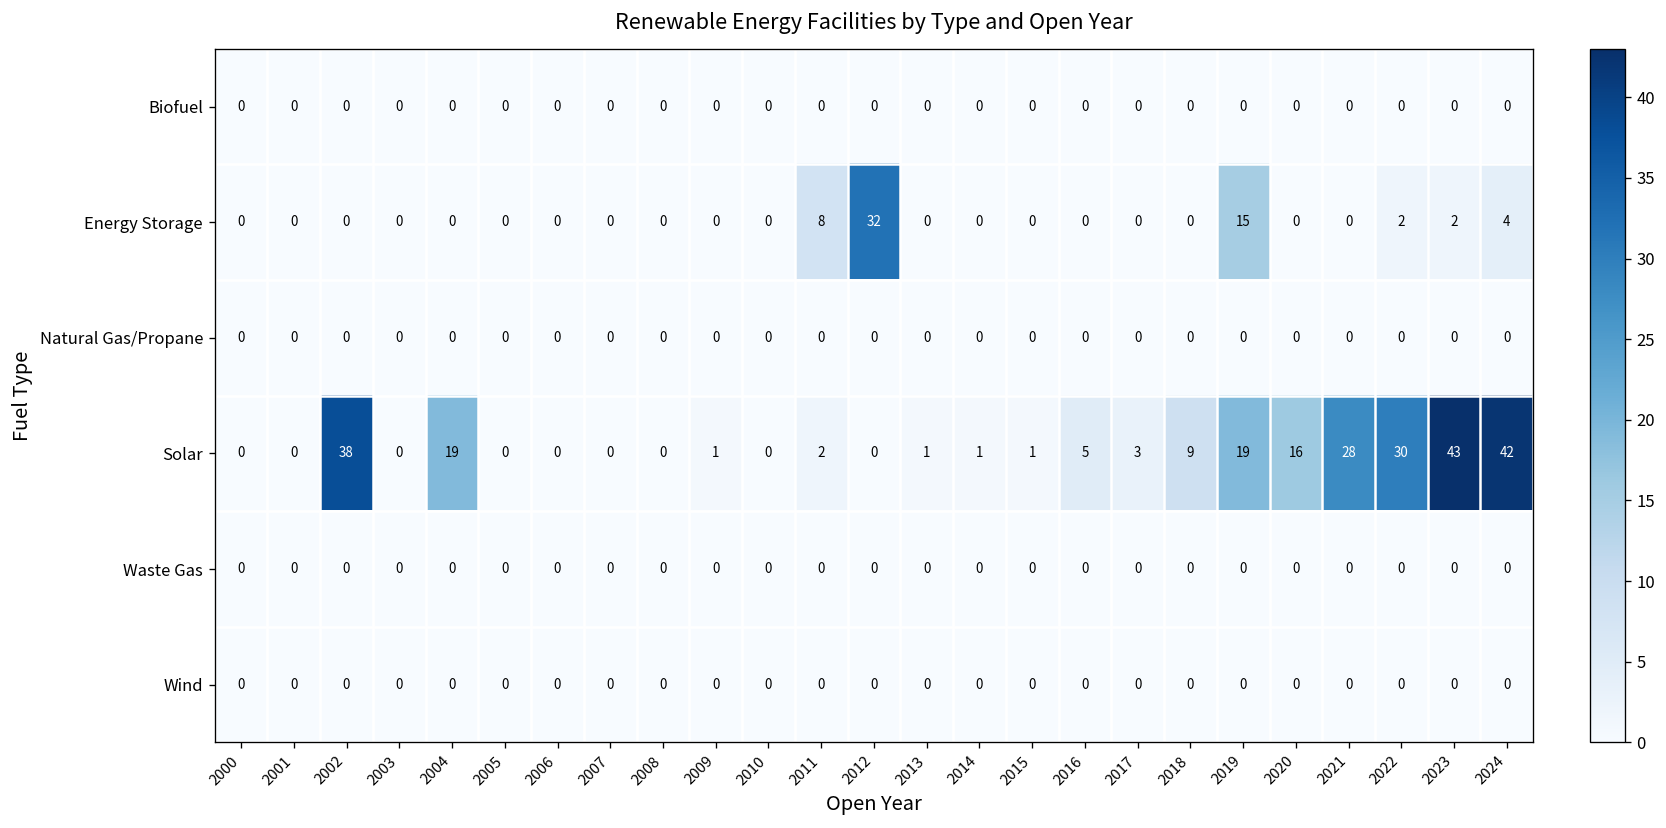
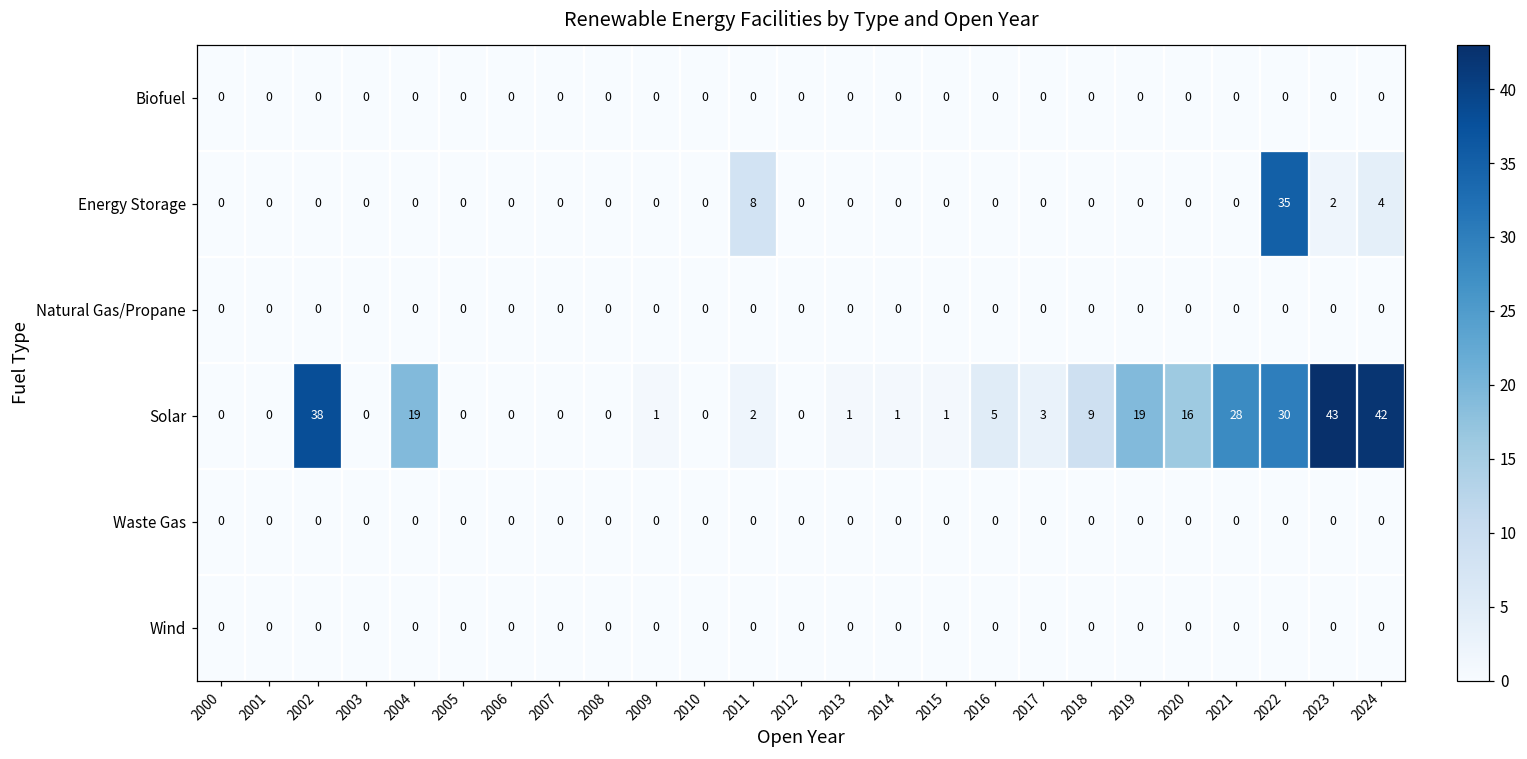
Energy Storage, 2012: 32 -> 0
Energy Storage, 2019: 15 -> 0
Energy Storage, 2022: 2 -> 35
